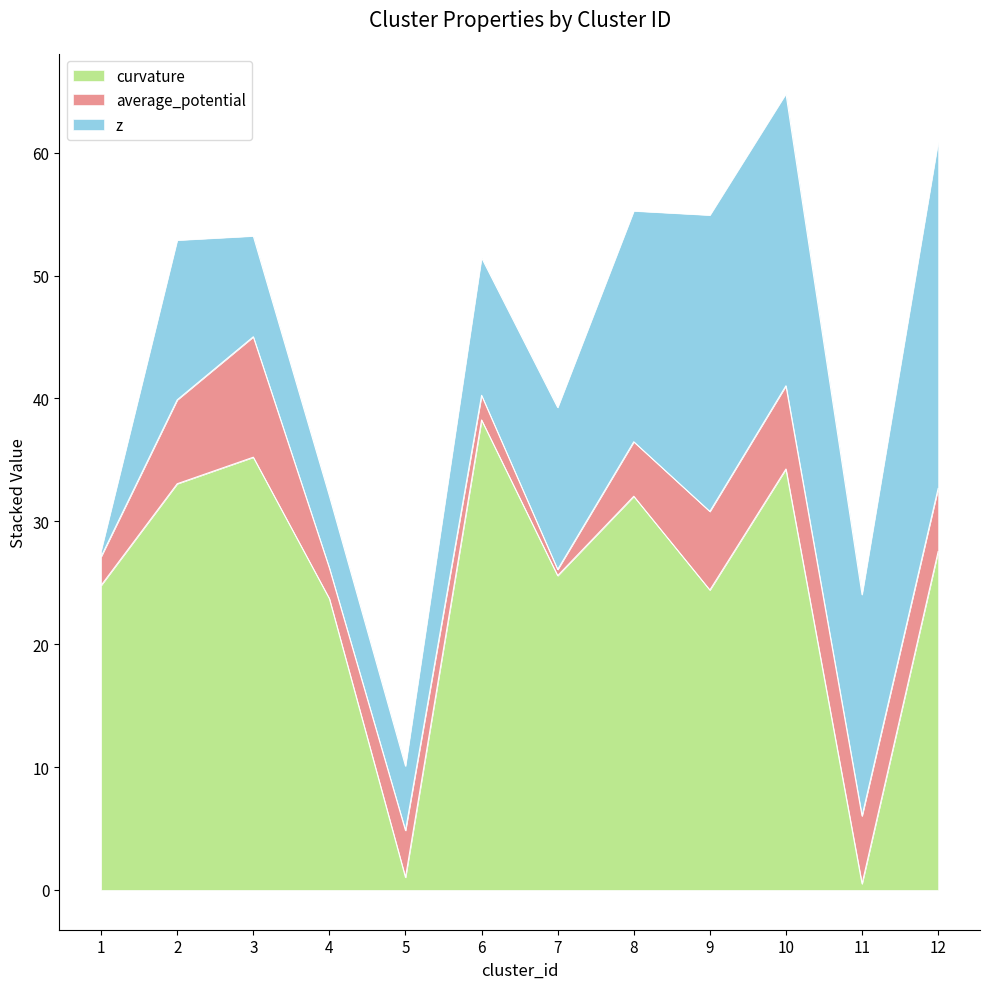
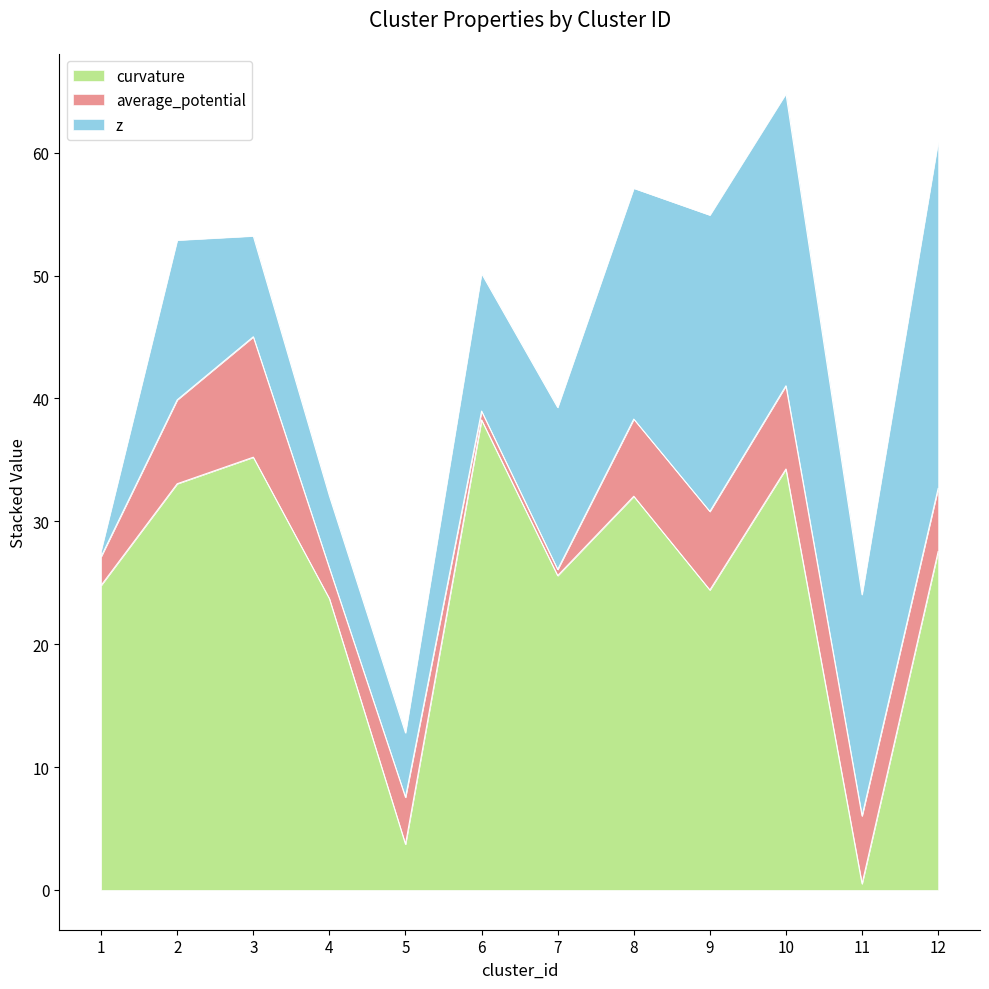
curvature, 5: 1.0 -> 3.7
average_potential, 6: 2.0 -> 0.7
average_potential, 8: 4.4 -> 6.3
